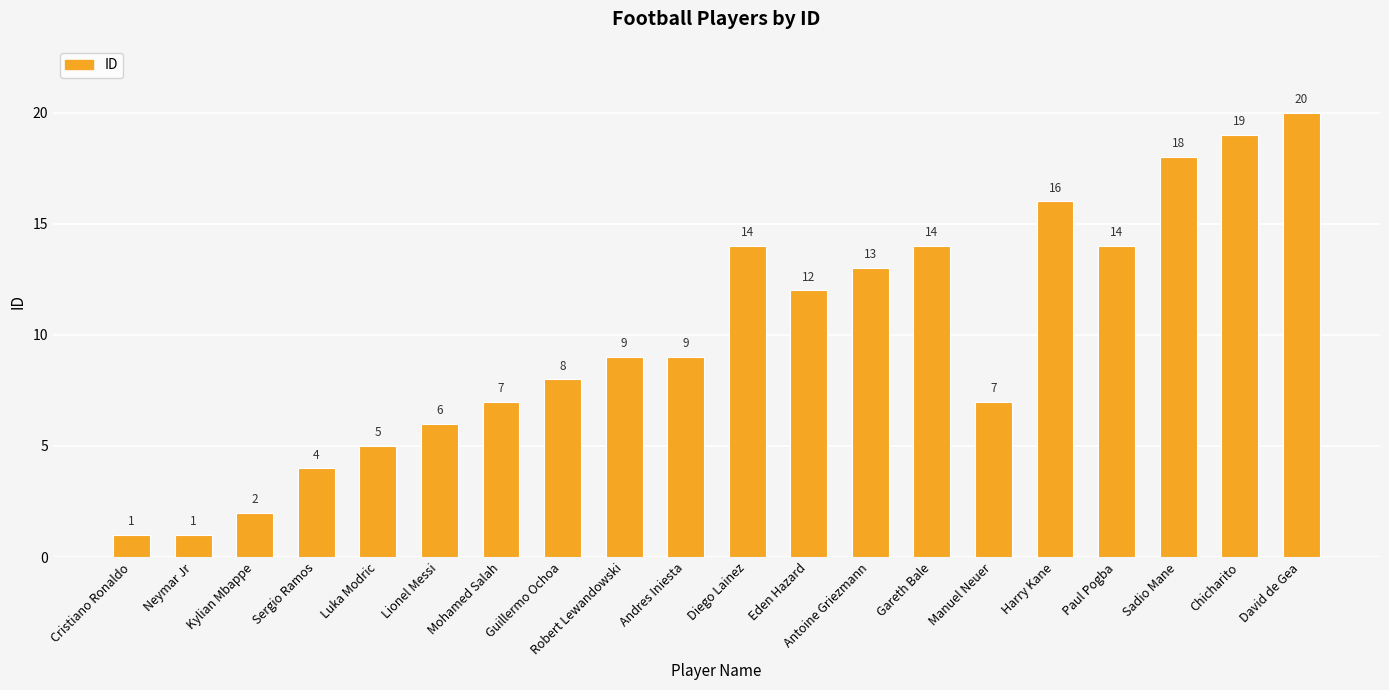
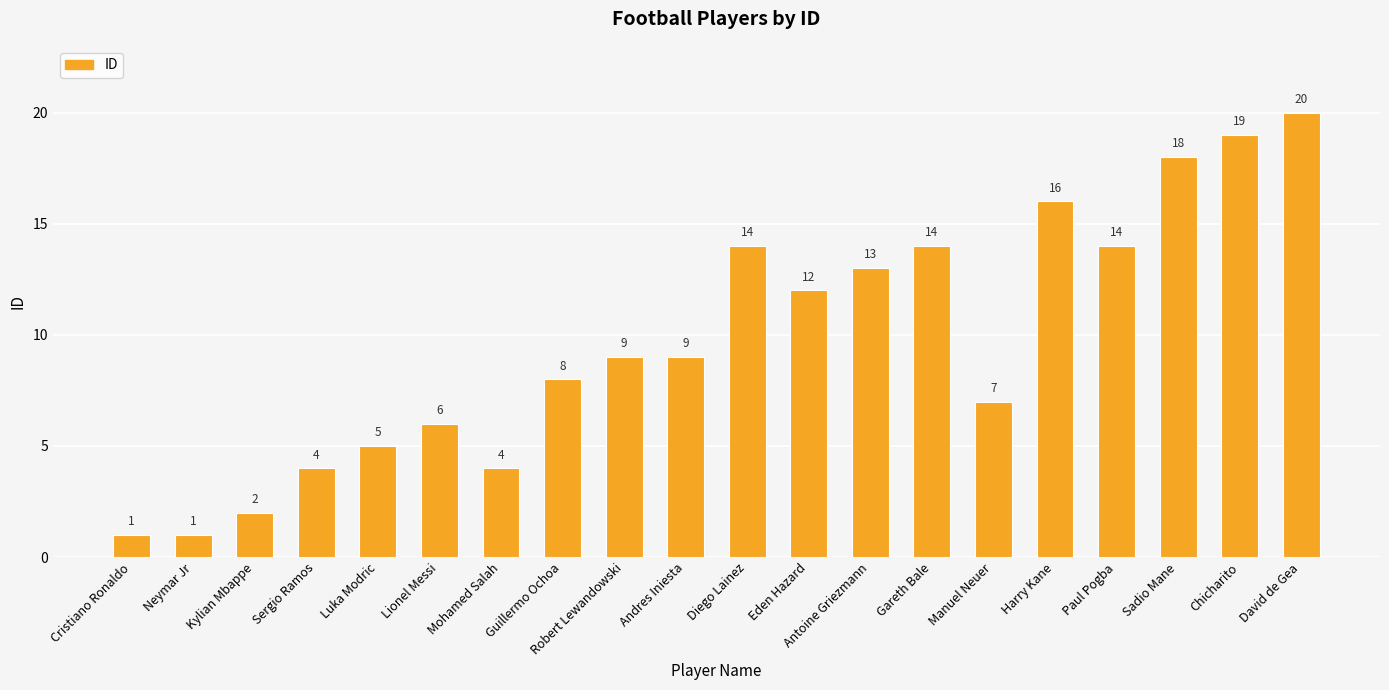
Mohamed Salah: 7 -> 4
